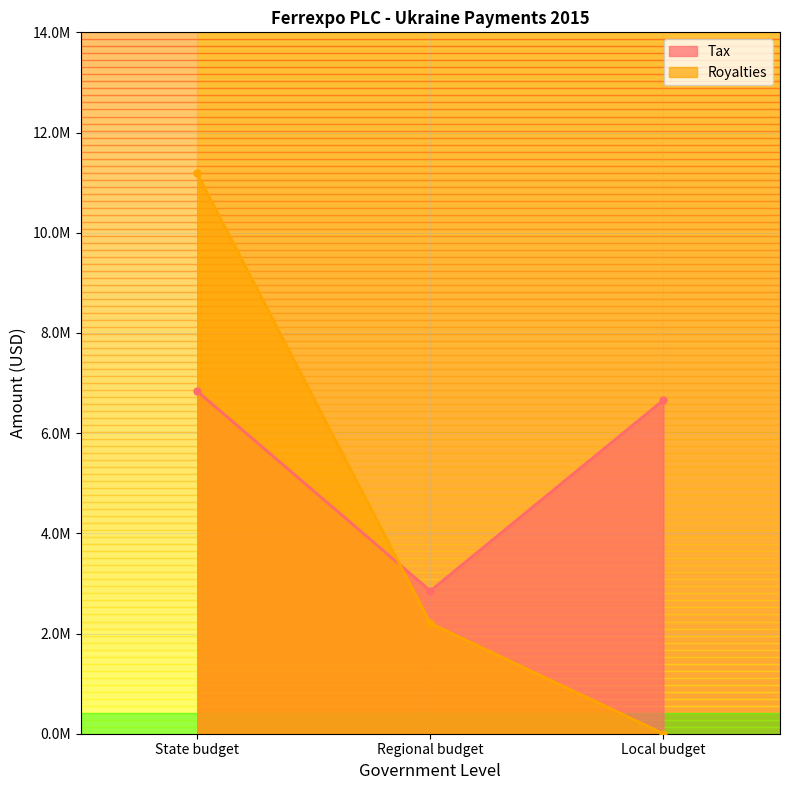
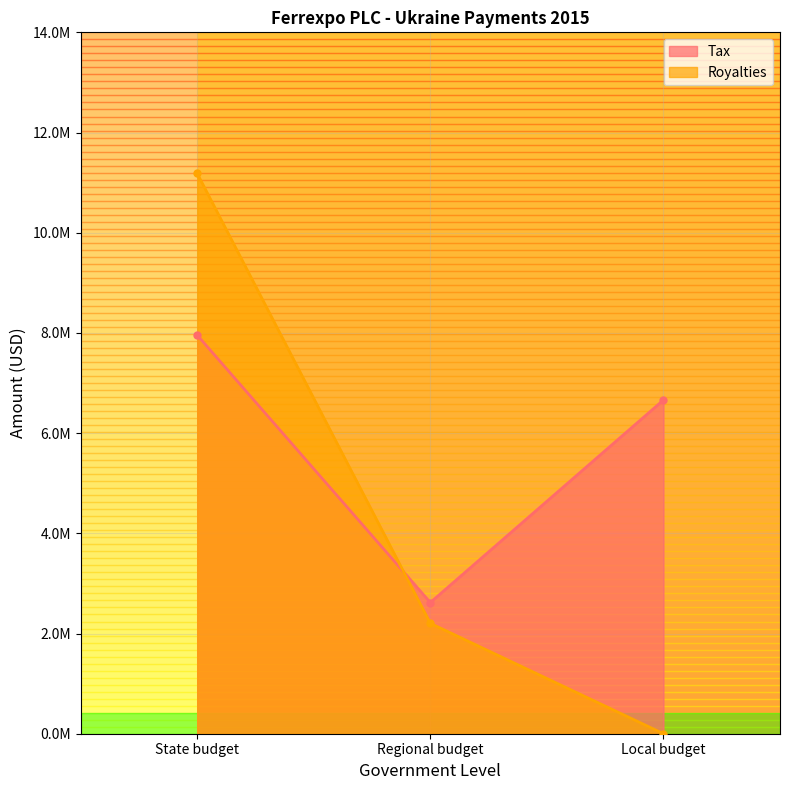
Tax, State budget: 6800000 -> 8000000
Tax, Regional budget: 2900000 -> 2600000
